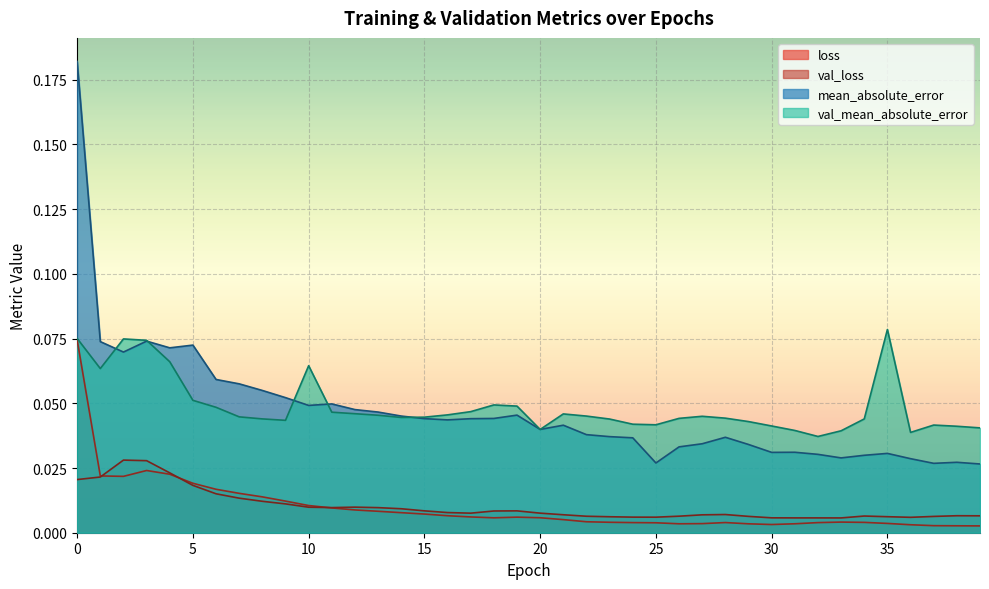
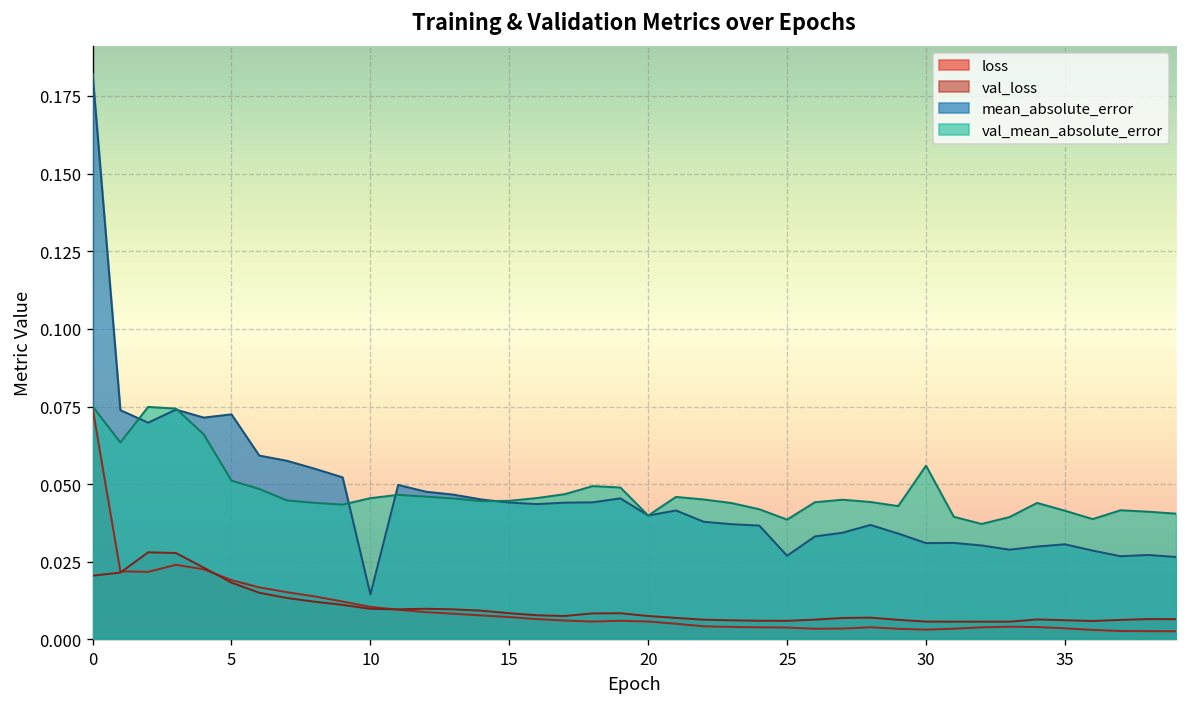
mean_absolute_error, 10: 0.049 -> 0.014
val_mean_absolute_error, 10: 0.065 -> 0.045
val_mean_absolute_error, 25: 0.042 -> 0.039
val_mean_absolute_error, 30: 0.041 -> 0.056
val_mean_absolute_error, 35: 0.079 -> 0.041
